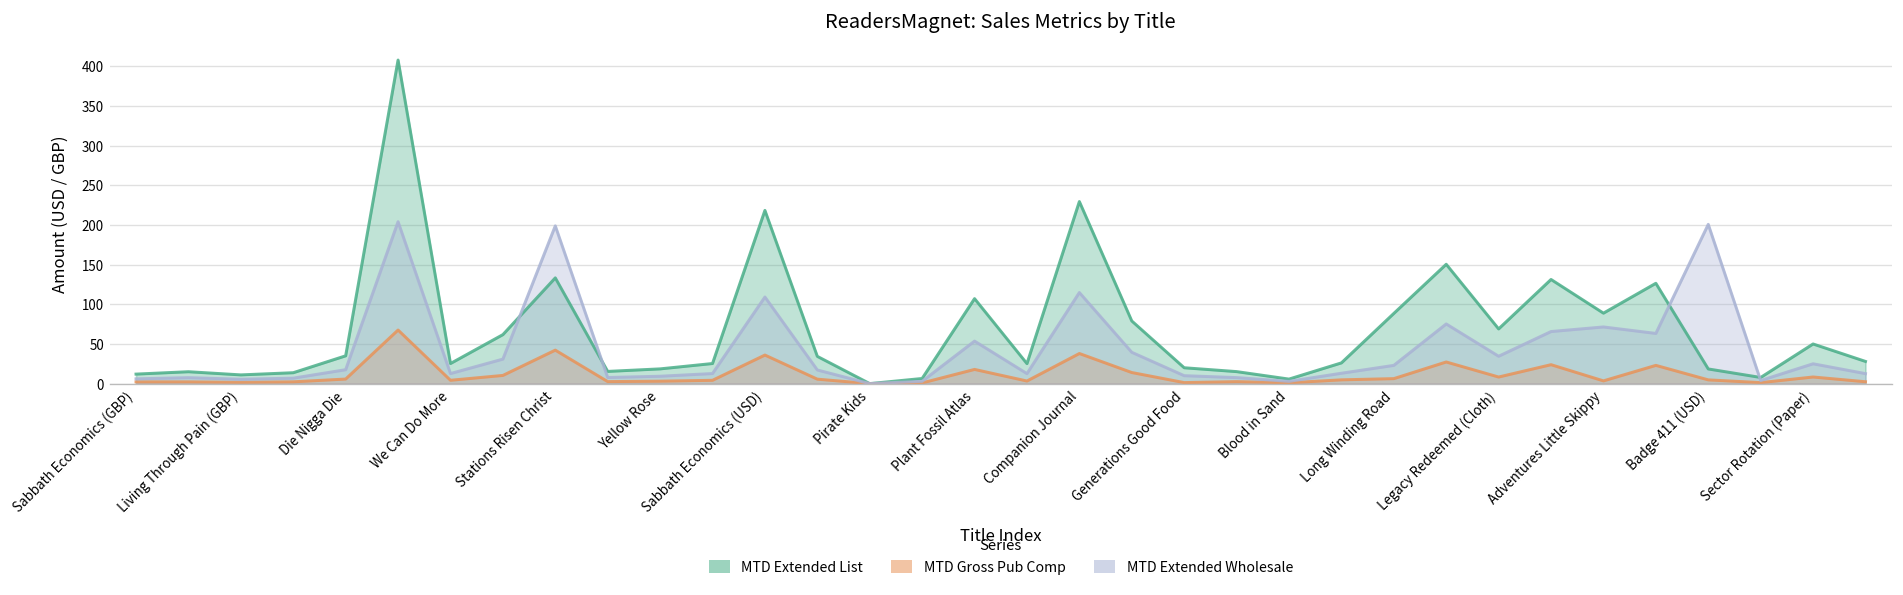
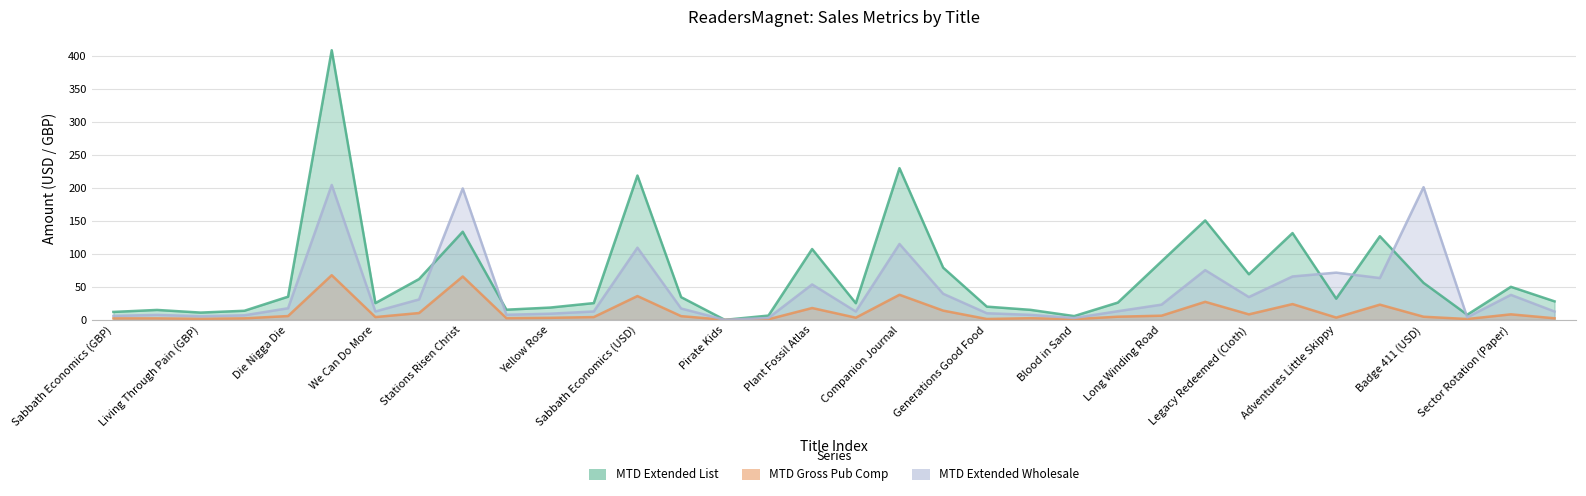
MTD Gross Pub Comp, Stations Risen Christ: 40 -> 70
MTD Extended List, Adventures Little Skippy: 90 -> 30
MTD Extended List, Badge 411 (USD): 20 -> 60
MTD Extended Wholesale, Sector Rotation (Paper): 30 -> 40
